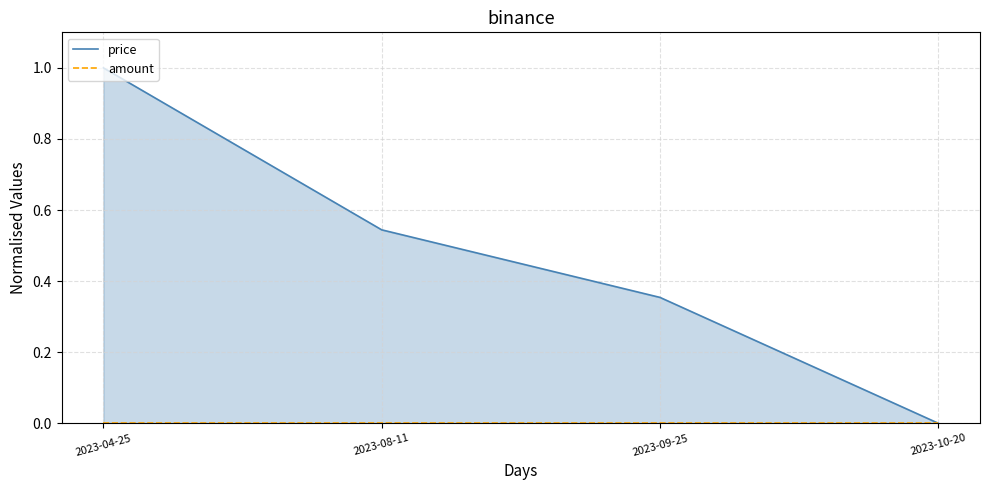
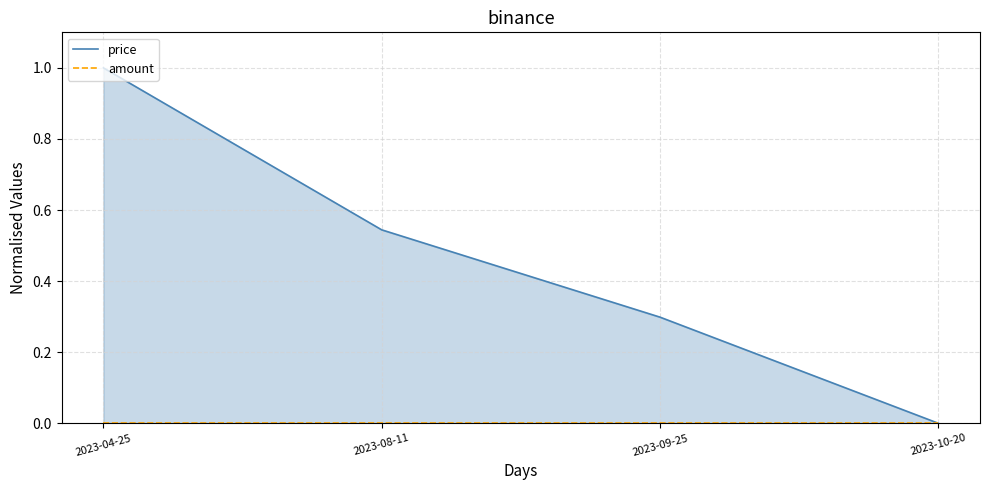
price, 2023-09-25: 0.35 -> 0.30
